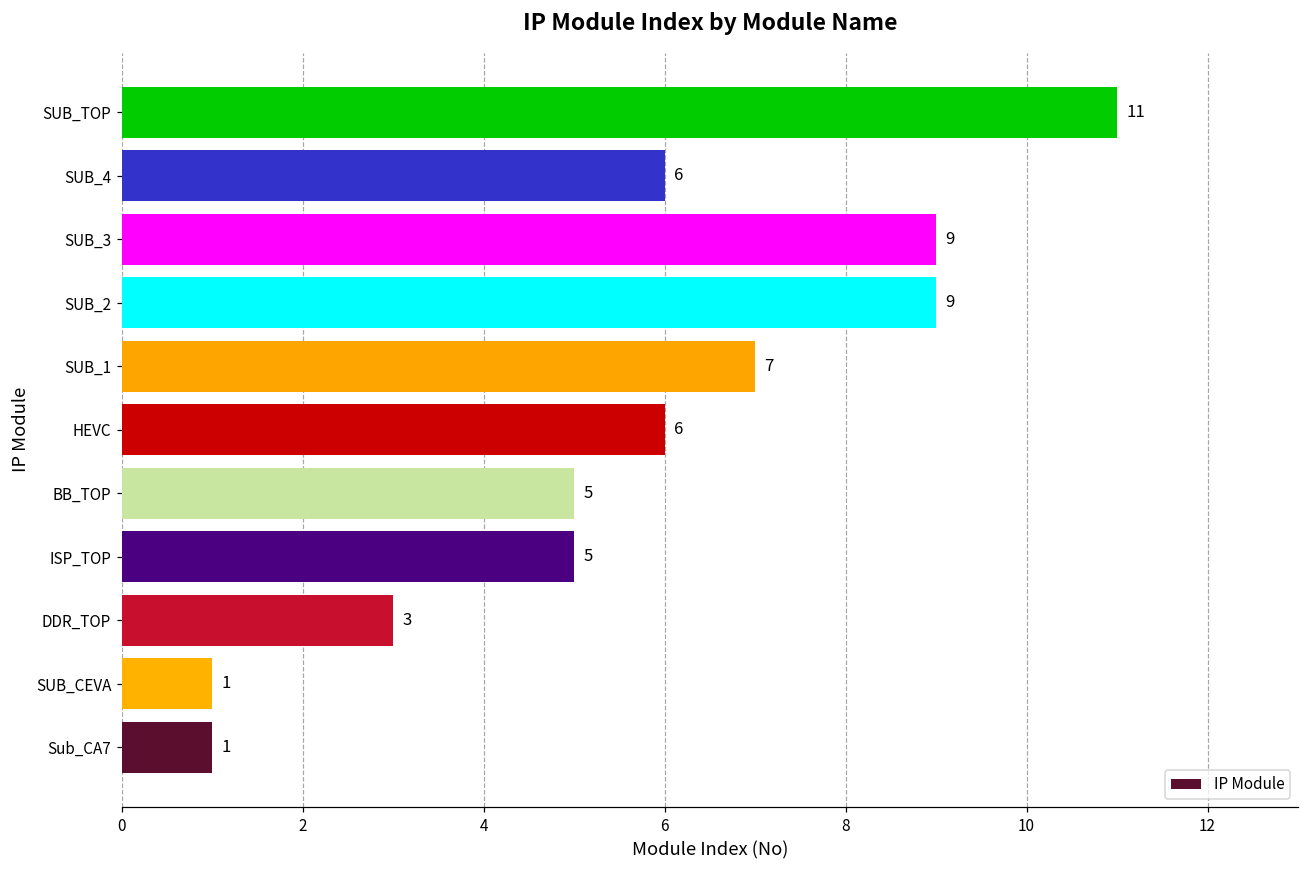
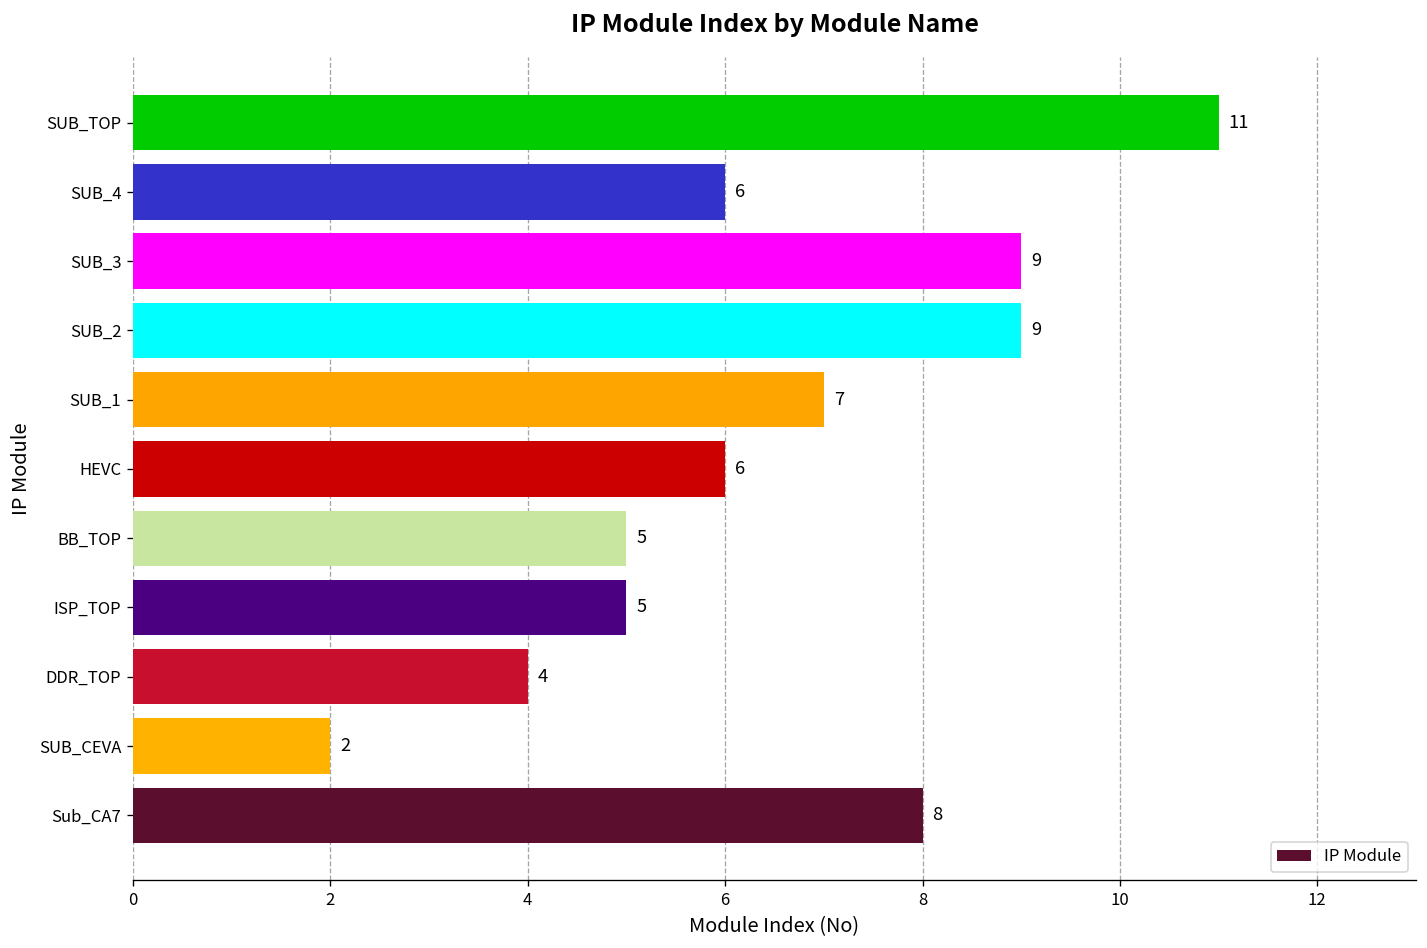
DDR_TOP: 3 -> 4
SUB_CEVA: 1 -> 2
Sub_CA7: 1 -> 8
